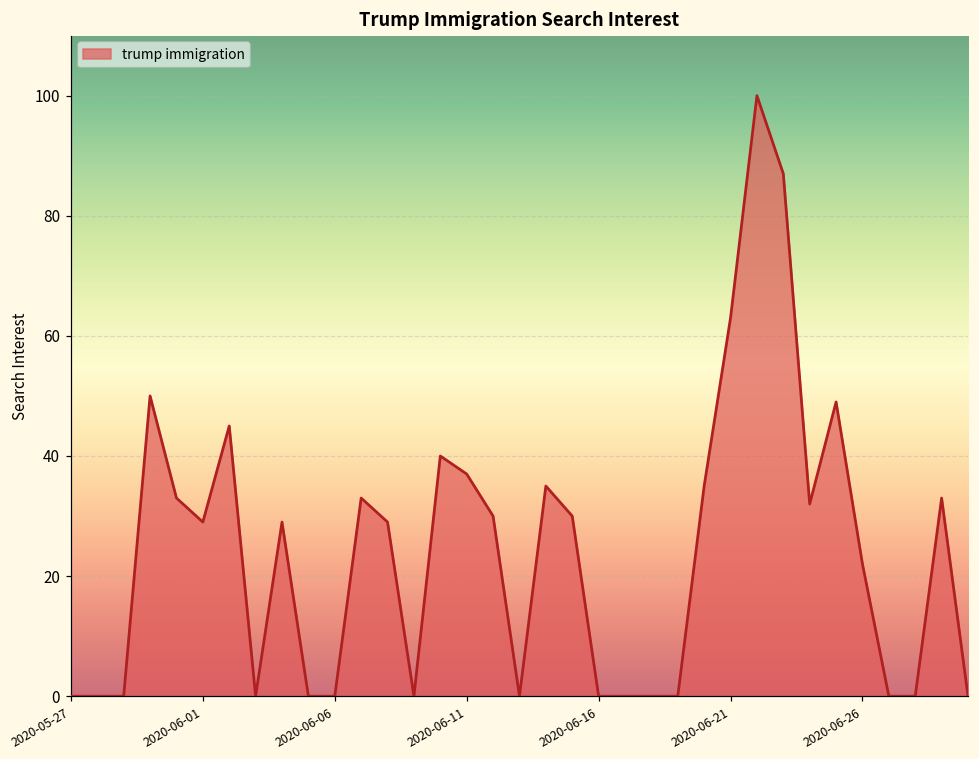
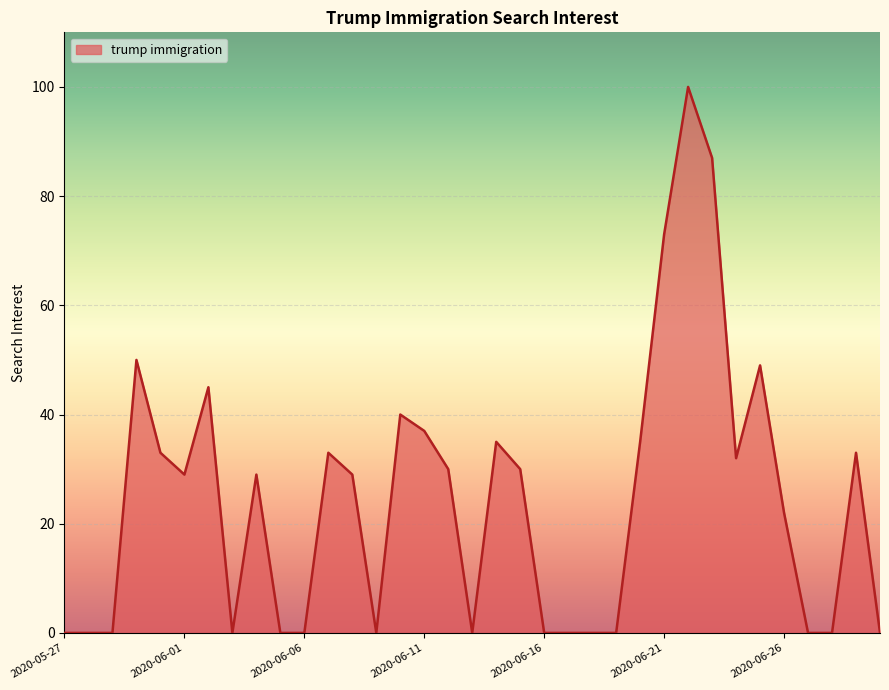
2020-06-21: 63 -> 73
